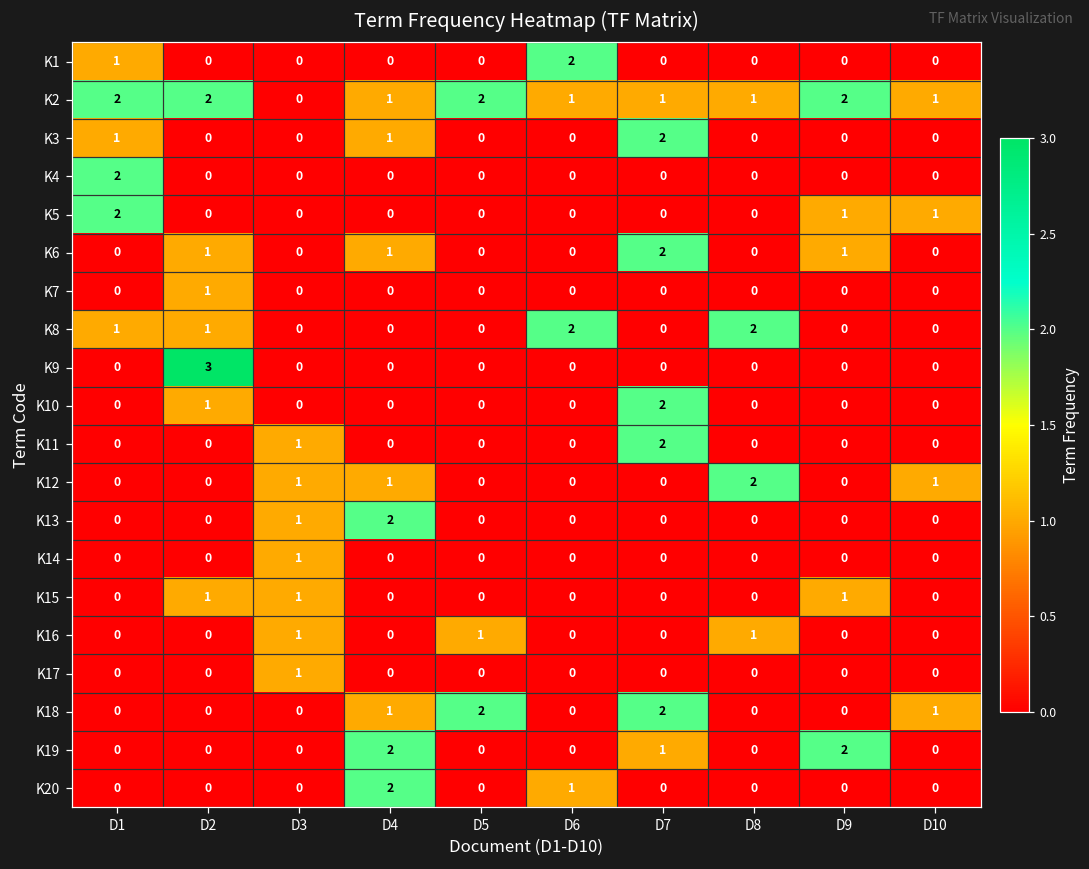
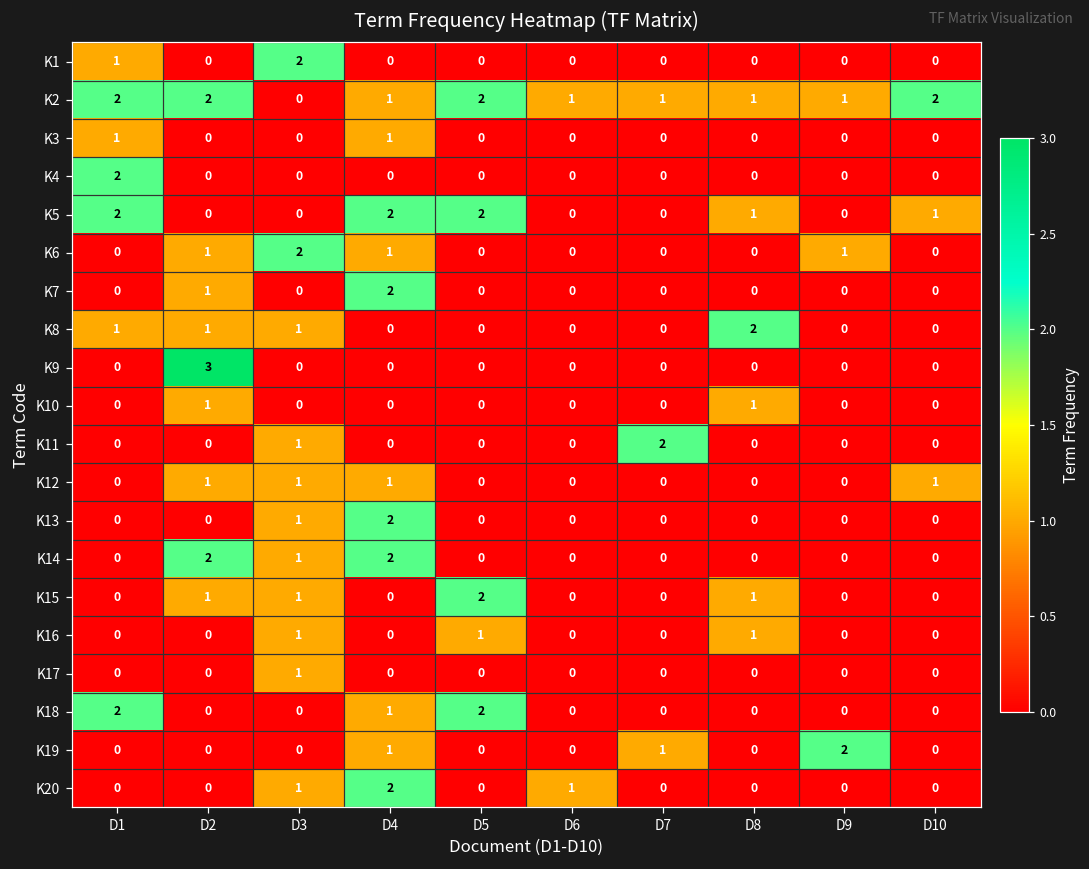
K1, D3: 0 -> 2
K1, D6: 2 -> 0
K2, D9: 2 -> 1
K2, D10: 1 -> 2
K3, D7: 2 -> 0
K5, D4: 0 -> 2
K5, D5: 0 -> 2
K5, D8: 0 -> 1
K5, D9: 1 -> 0
K6, D3: 0 -> 2
K6, D7: 2 -> 0
K7, D4: 0 -> 2
K8, D3: 0 -> 1
K8, D6: 2 -> 0
K10, D7: 2 -> 0
K10, D8: 0 -> 1
K12, D2: 0 -> 1
K12, D8: 2 -> 0
K14, D2: 0 -> 2
K14, D4: 0 -> 2
K15, D5: 0 -> 2
K15, D8: 0 -> 1
K15, D9: 1 -> 0
K18, D1: 0 -> 2
K18, D7: 2 -> 0
K18, D10: 1 -> 0
K19, D4: 2 -> 1
K20, D3: 0 -> 1
